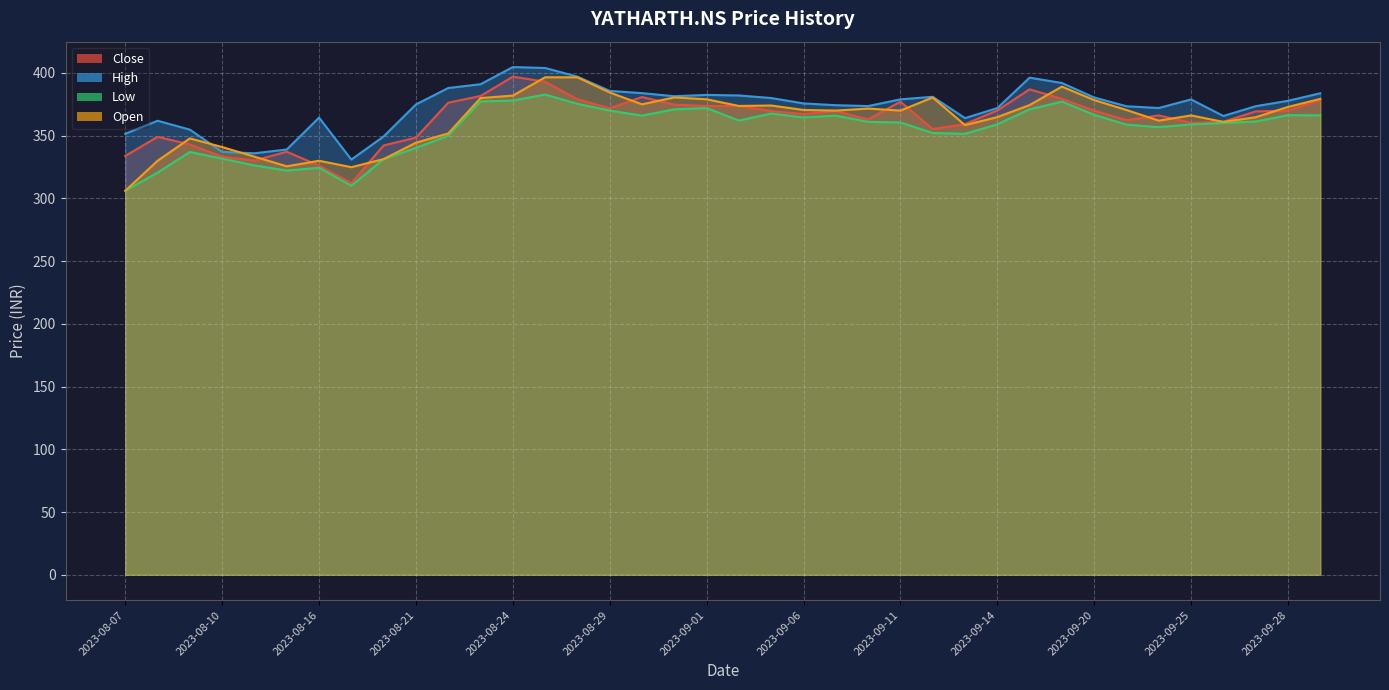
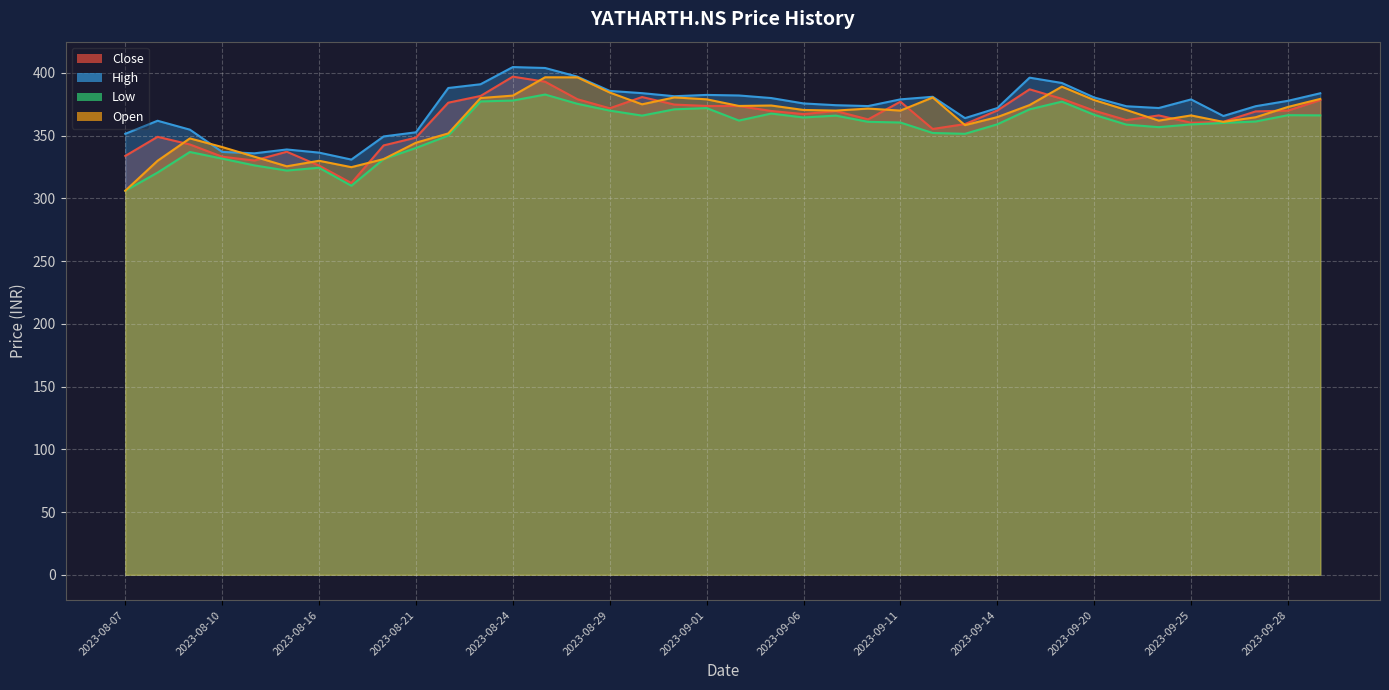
High, 2023-08-16: 364 -> 337
High, 2023-08-21: 375 -> 353
